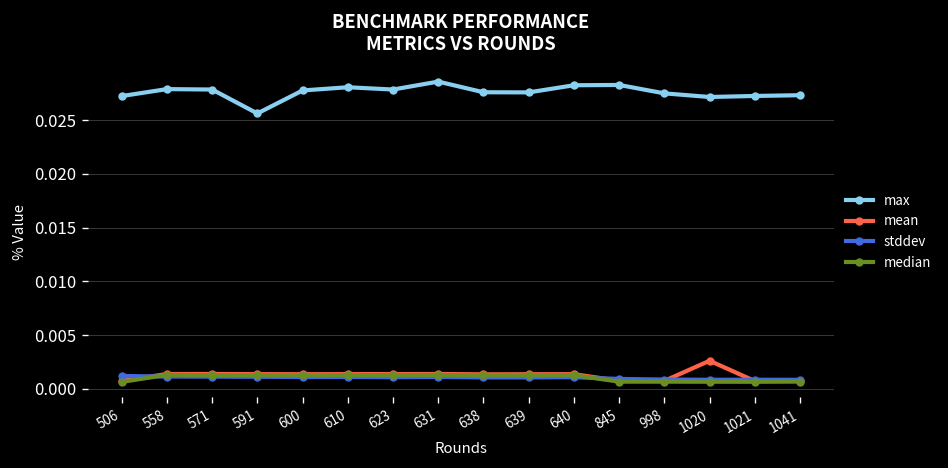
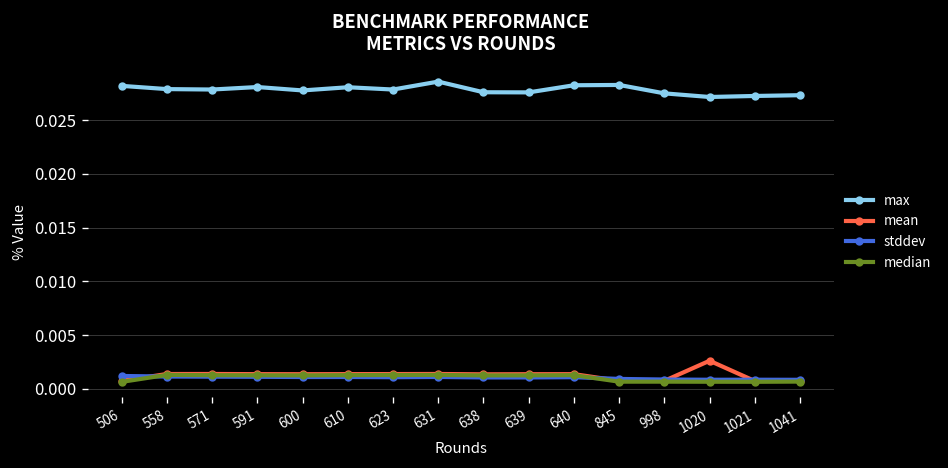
max, 506: 0.027 -> 0.028
max, 591: 0.026 -> 0.028
